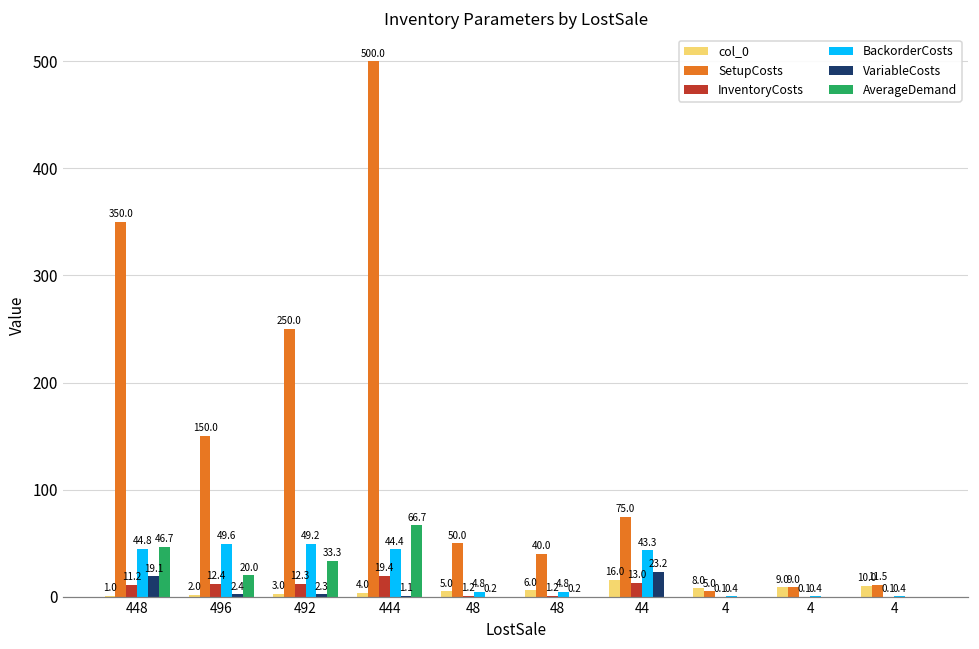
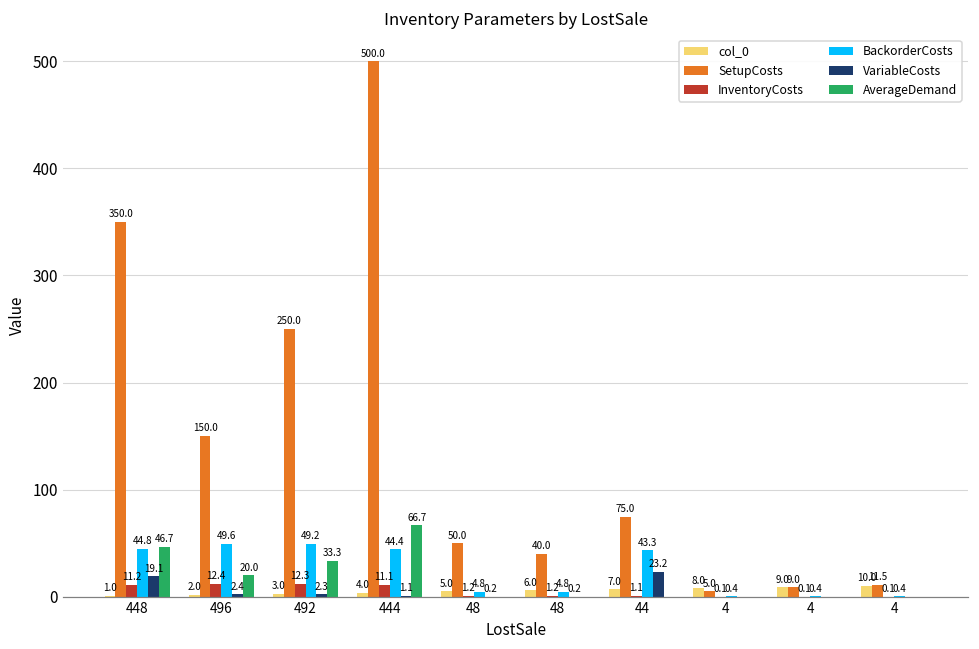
InventoryCosts, 444: 19.4 -> 11.1
col_0, 44: 16.0 -> 7.0
InventoryCosts, 44: 13.0 -> 1.1
